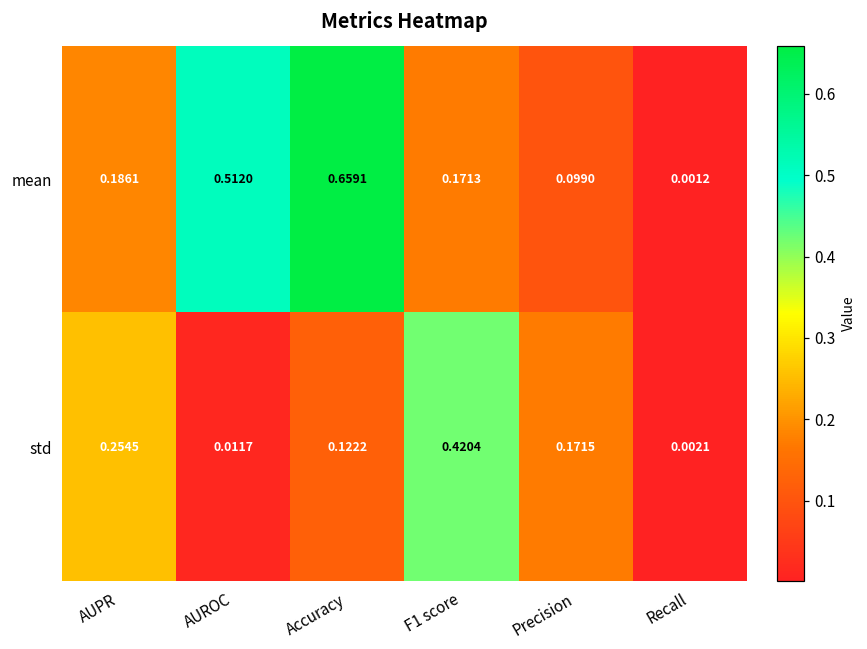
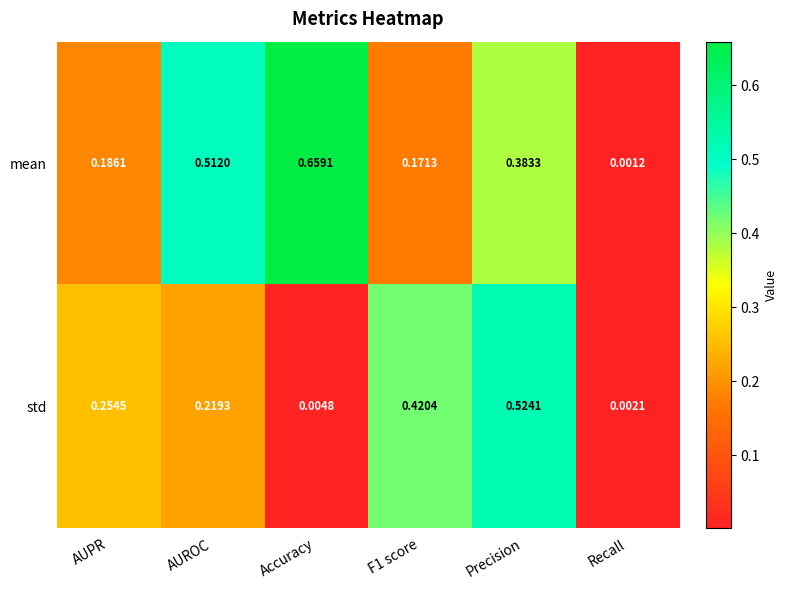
mean, Precision: 0.0990 -> 0.3833
std, AUROC: 0.0117 -> 0.2193
std, Accuracy: 0.1222 -> 0.0048
std, Precision: 0.1715 -> 0.5241
